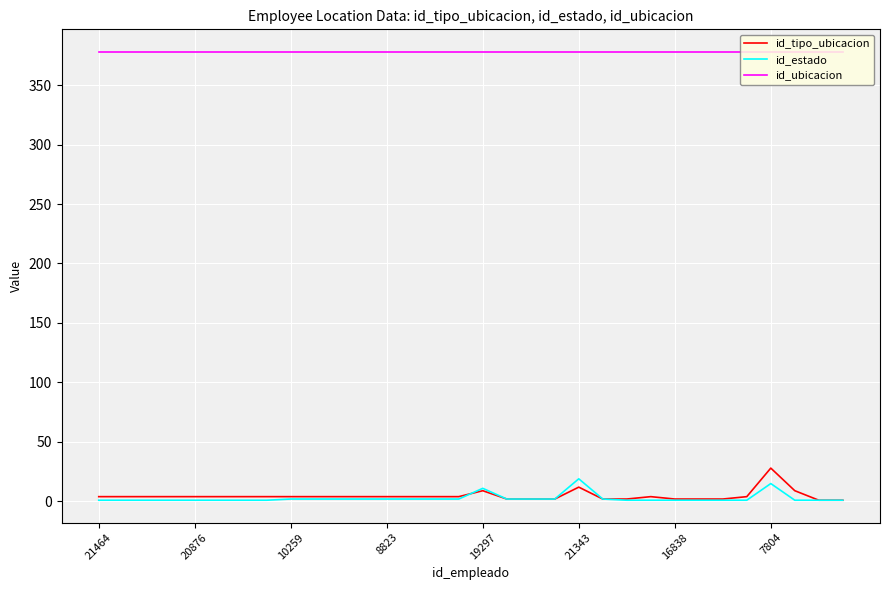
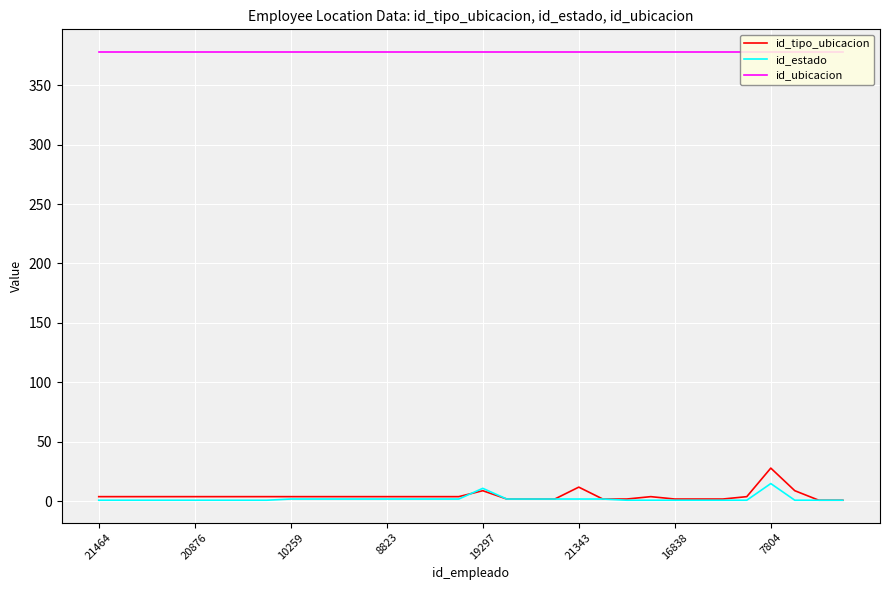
id_estado, 21343: 19 -> 2
